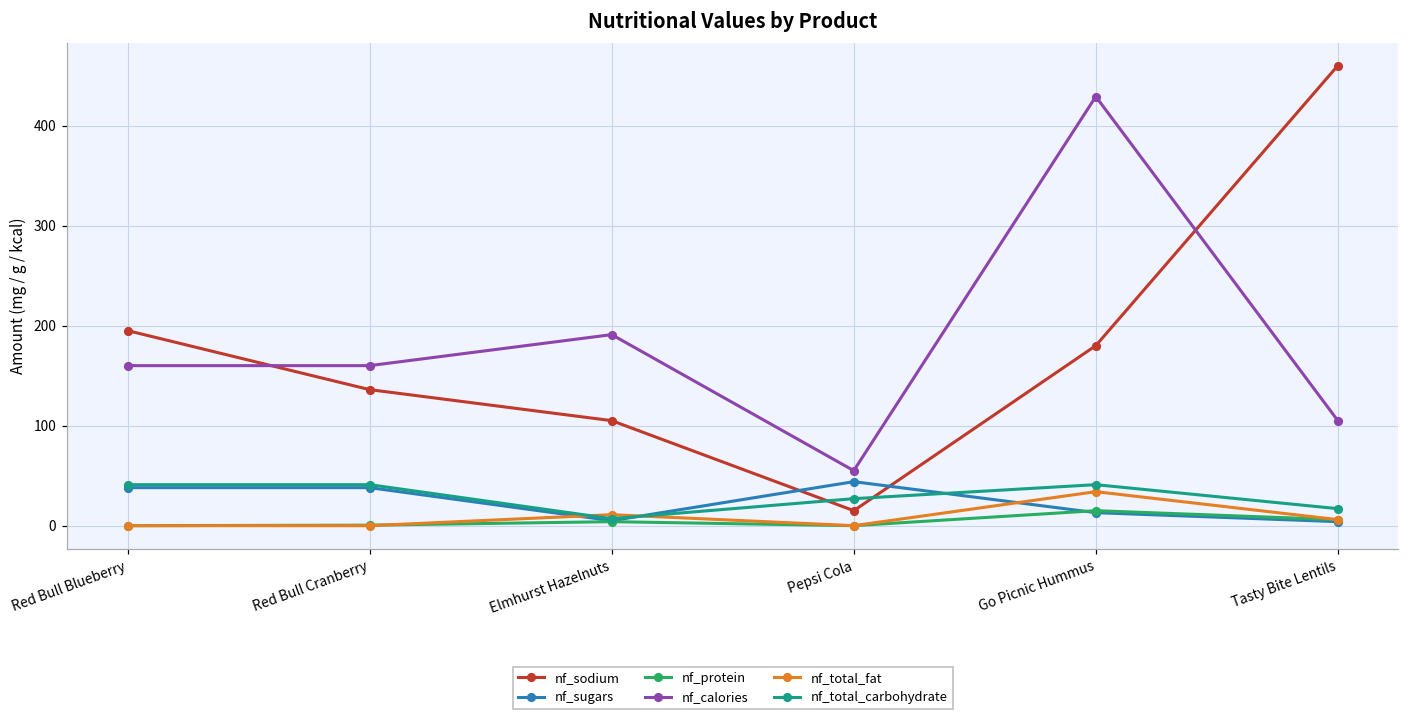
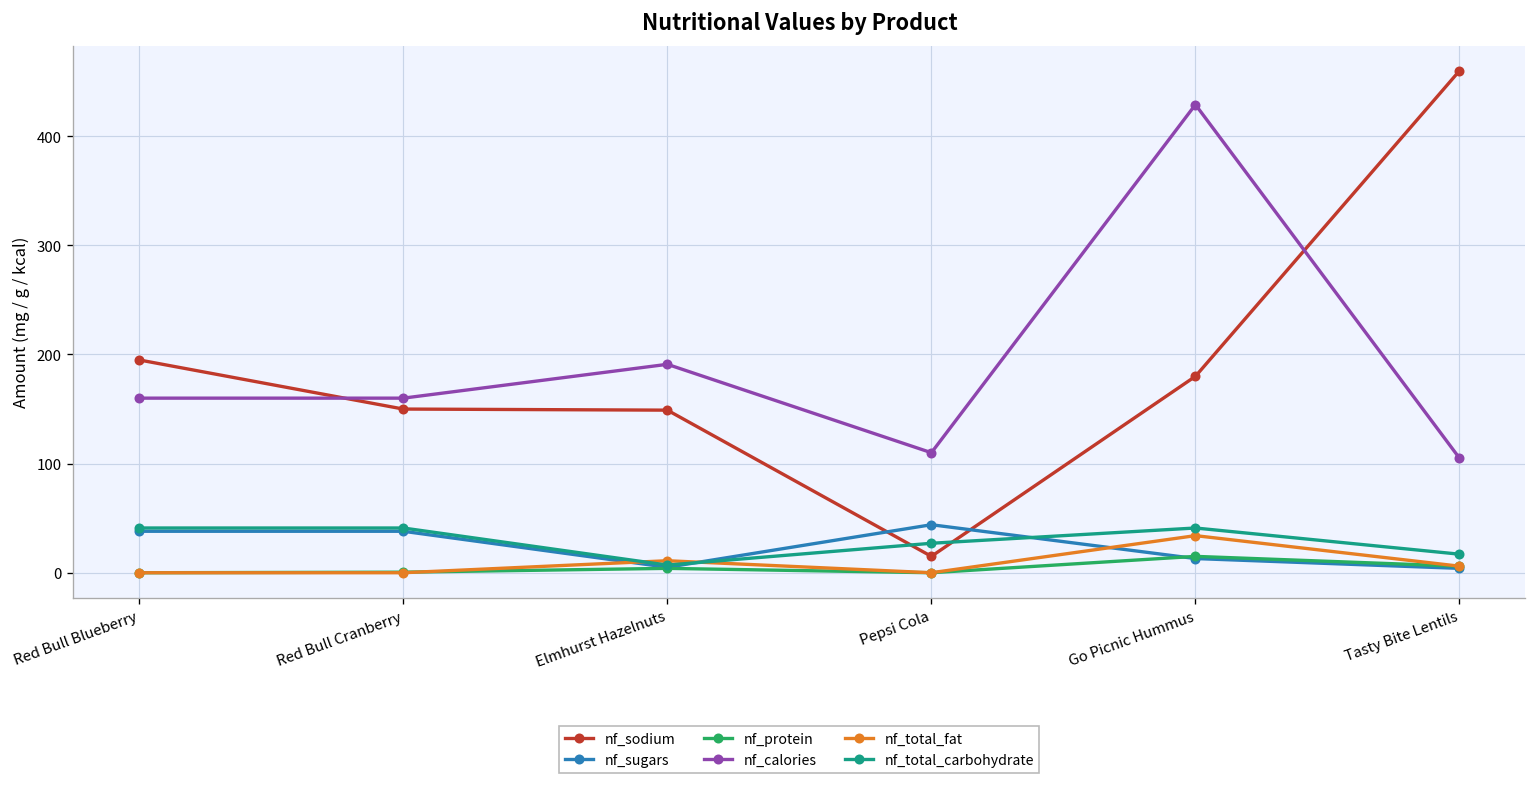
nf_sodium, Red Bull Cranberry: 140 -> 150
nf_sodium, Elmhurst Hazelnuts: 110 -> 150
nf_calories, Pepsi Cola: 60 -> 110
